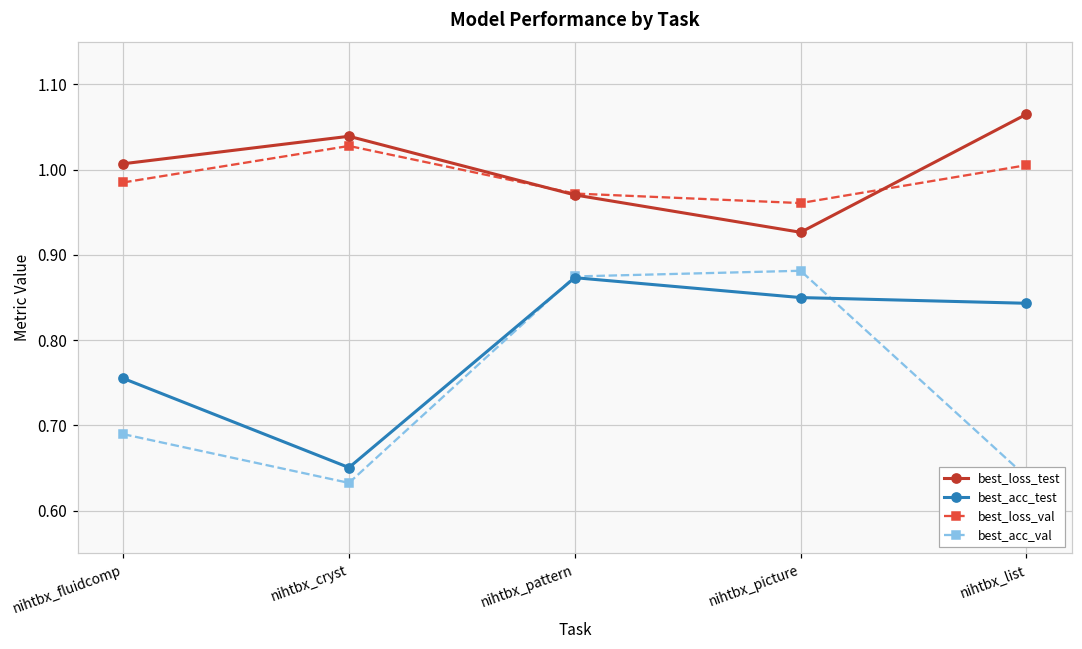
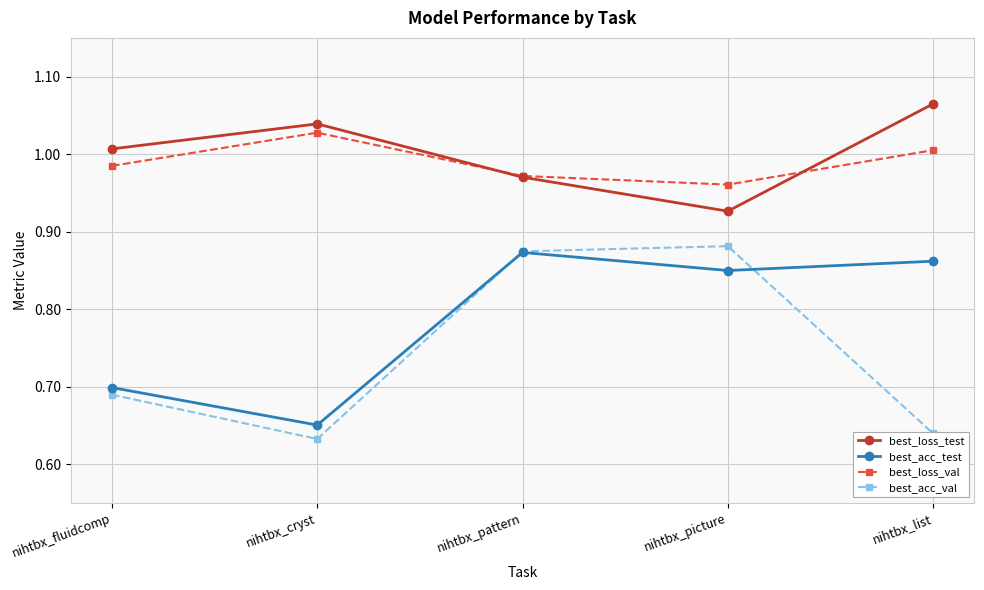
best_acc_test, nihtbx_fluidcomp: 0.76 -> 0.70
best_acc_test, nihtbx_list: 0.84 -> 0.86
